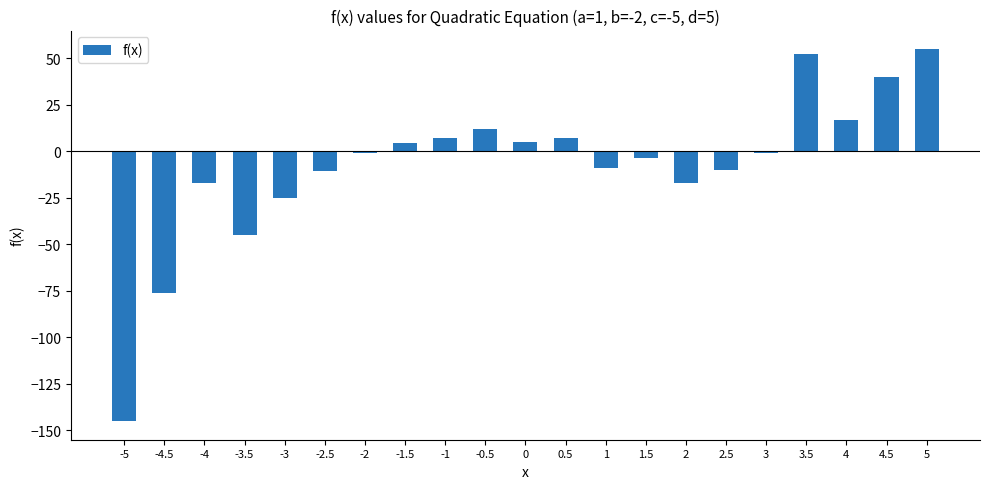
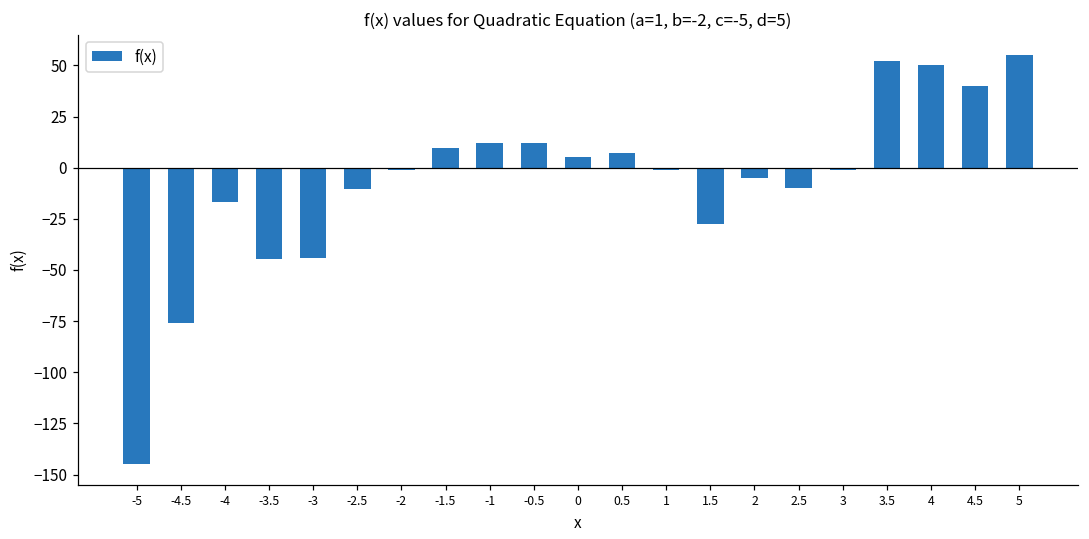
-3: -25 -> -44
-1.5: 5 -> 9
-1: 7 -> 12
1: -9 -> -1
1.5: -4 -> -28
2: -17 -> -5
4: 17 -> 50
